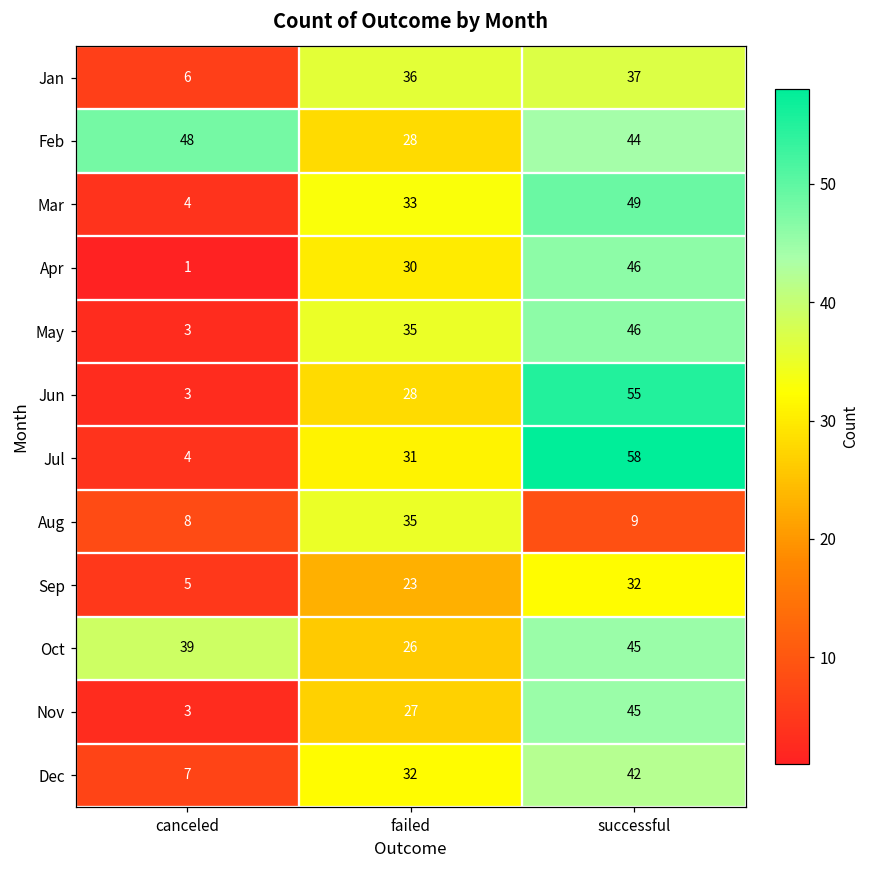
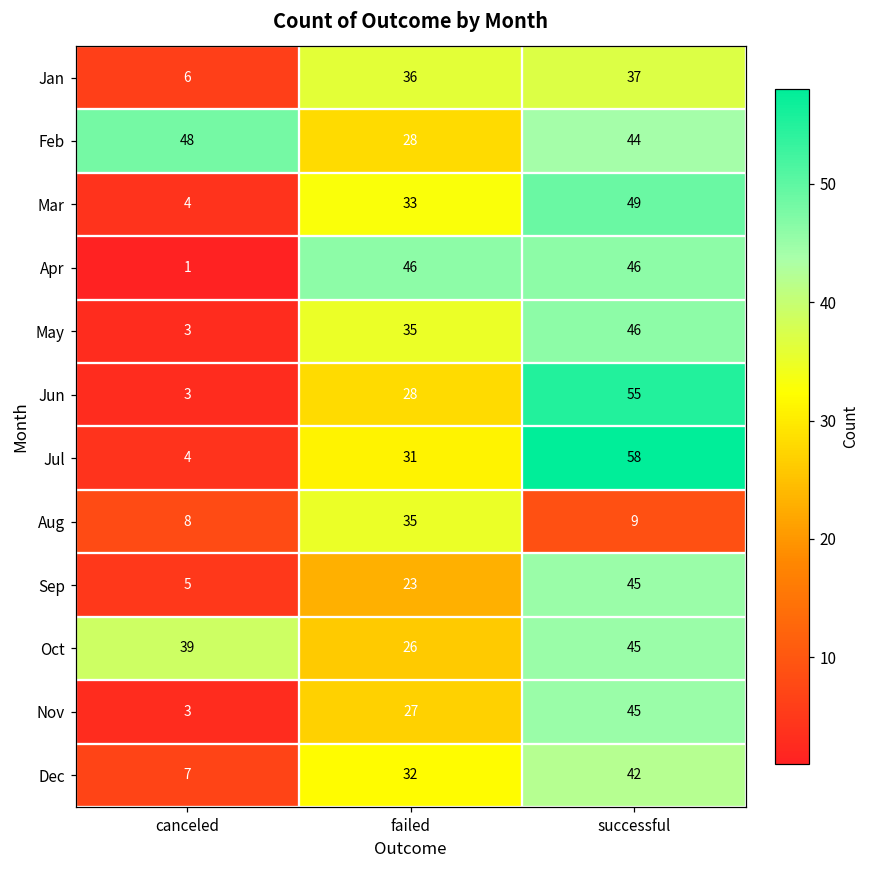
Apr, failed: 30 -> 46
Sep, successful: 32 -> 45
